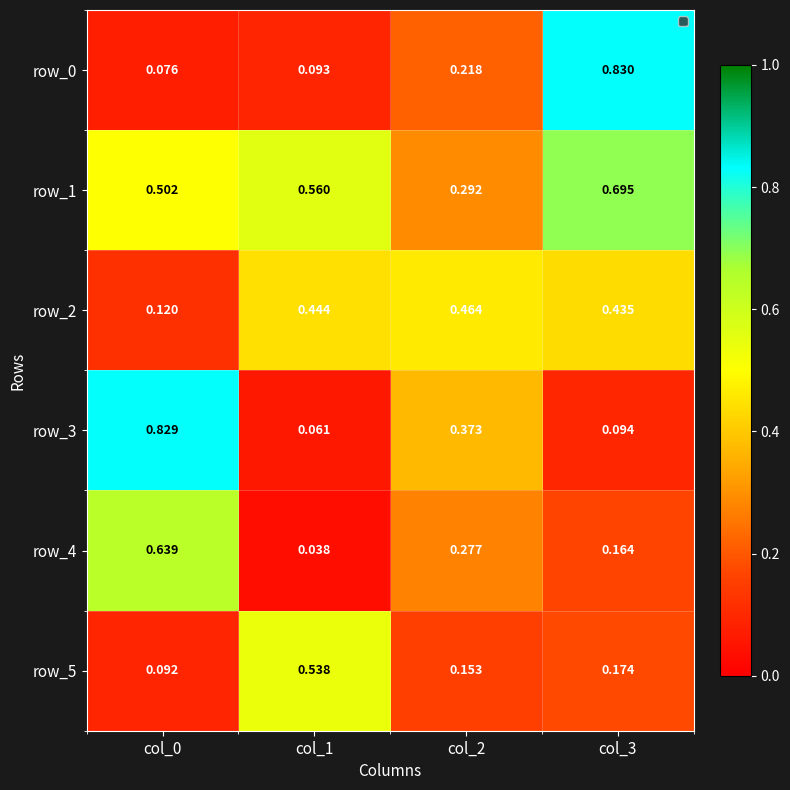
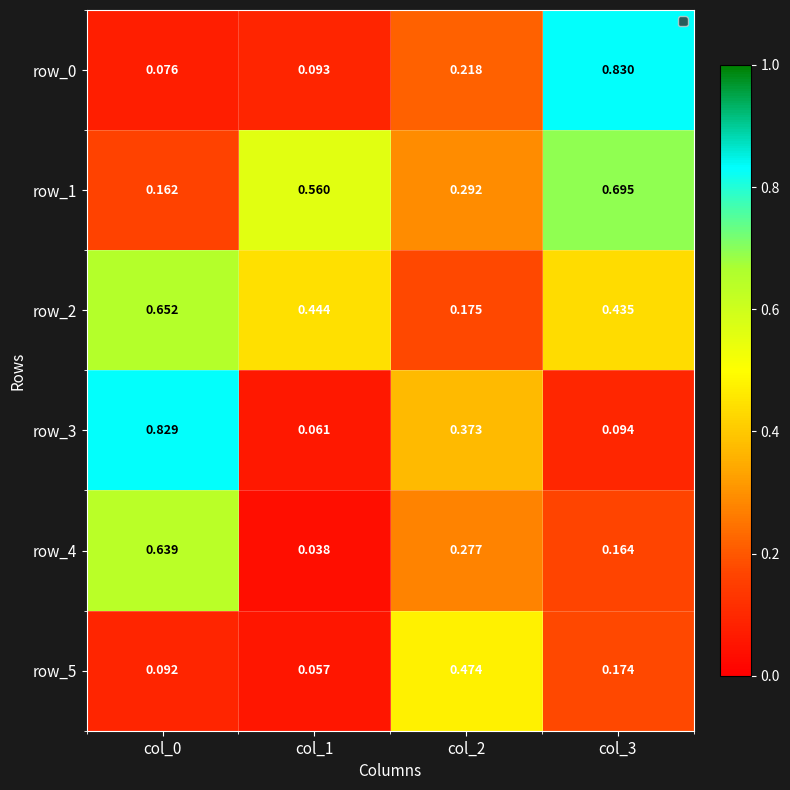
row_1, col_0: 0.502 -> 0.162
row_2, col_0: 0.120 -> 0.652
row_2, col_2: 0.464 -> 0.175
row_5, col_1: 0.538 -> 0.057
row_5, col_2: 0.153 -> 0.474
